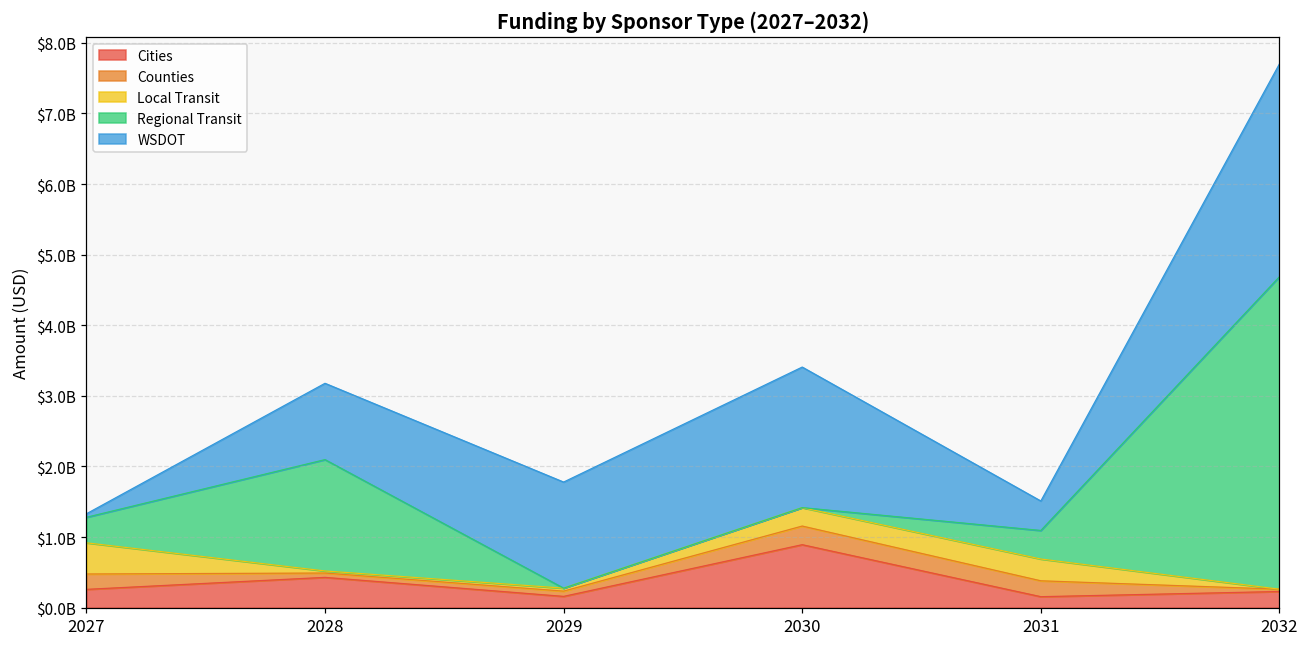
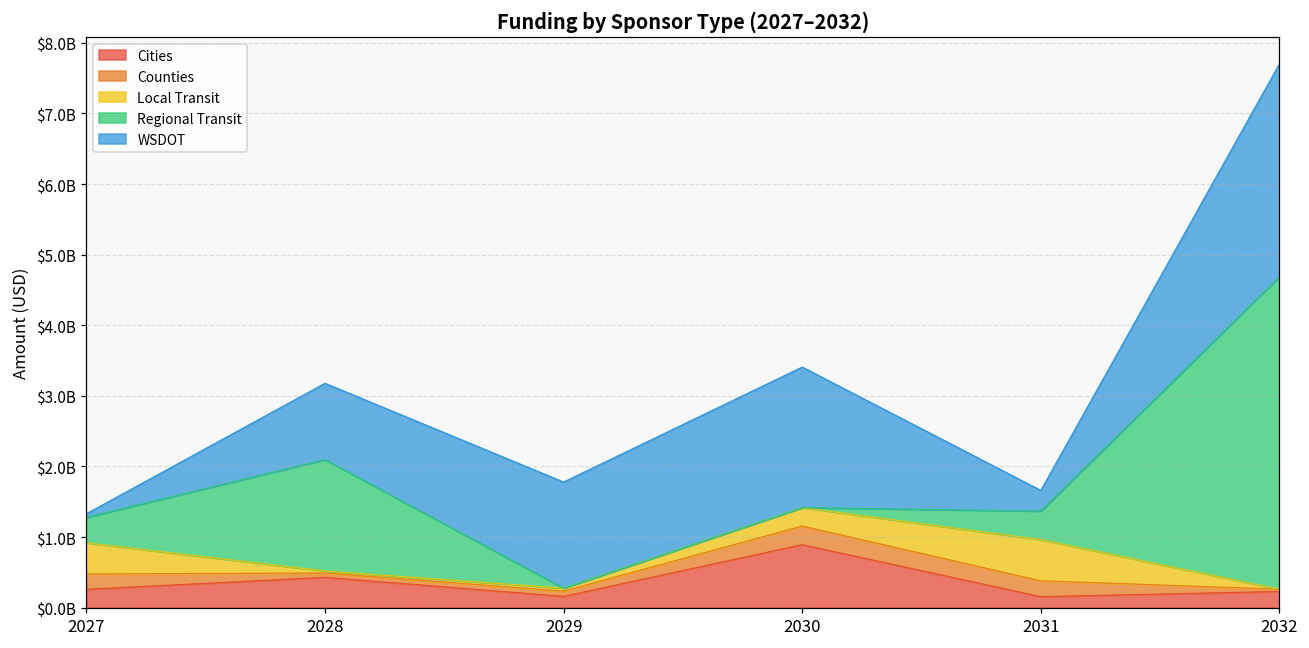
Local Transit, 2031: $300000000 -> $600000000
WSDOT, 2031: $400000000 -> $300000000
